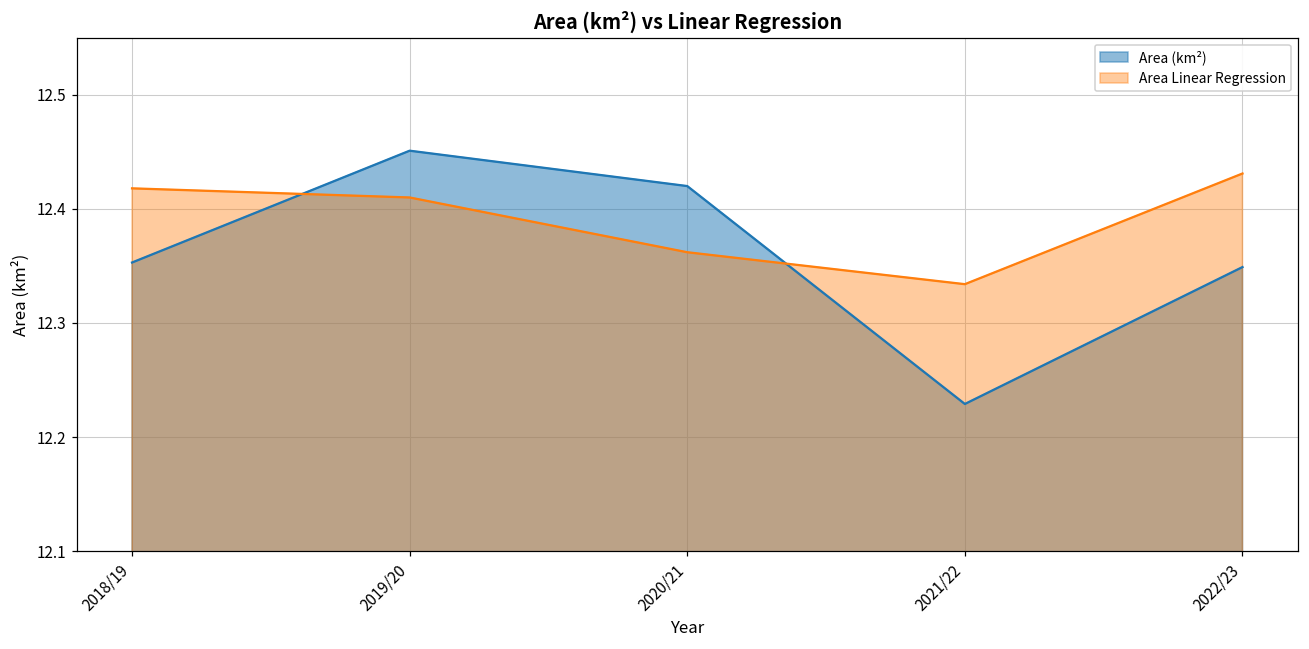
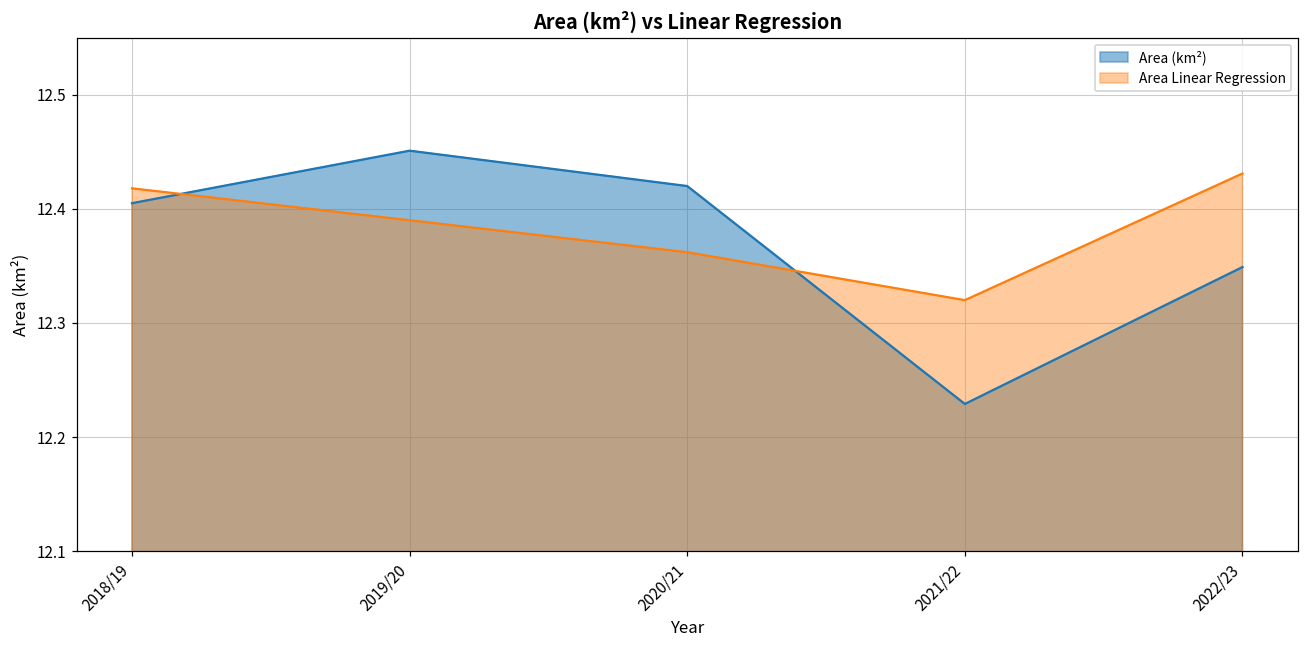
Area (km²), 2018/19: 12.353 -> 12.405
Area Linear Regression, 2019/20: 12.41 -> 12.39
Area Linear Regression, 2021/22: 12.334 -> 12.320
